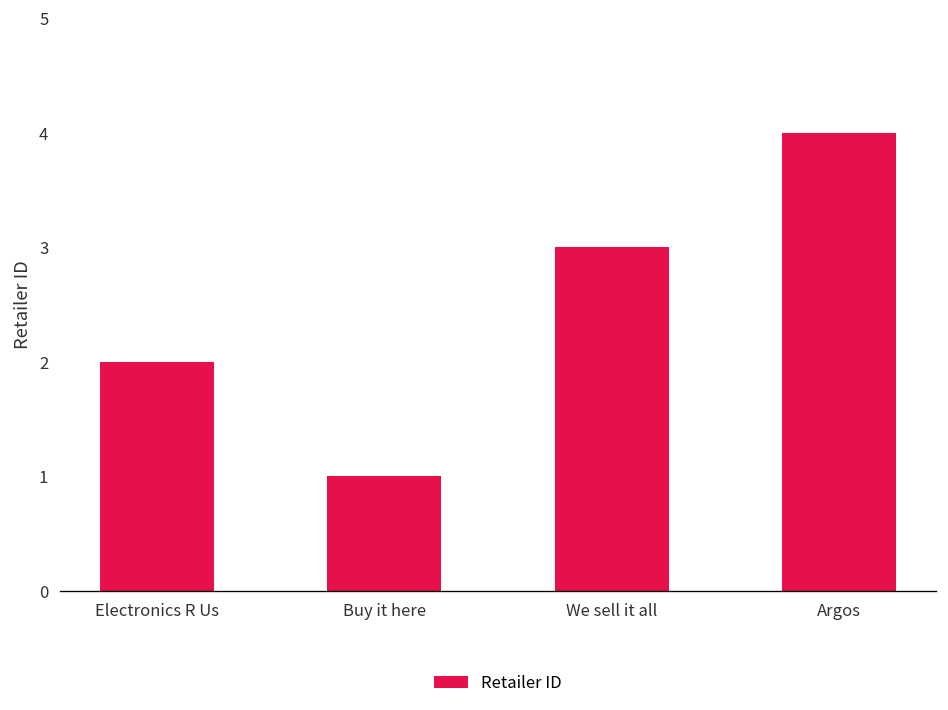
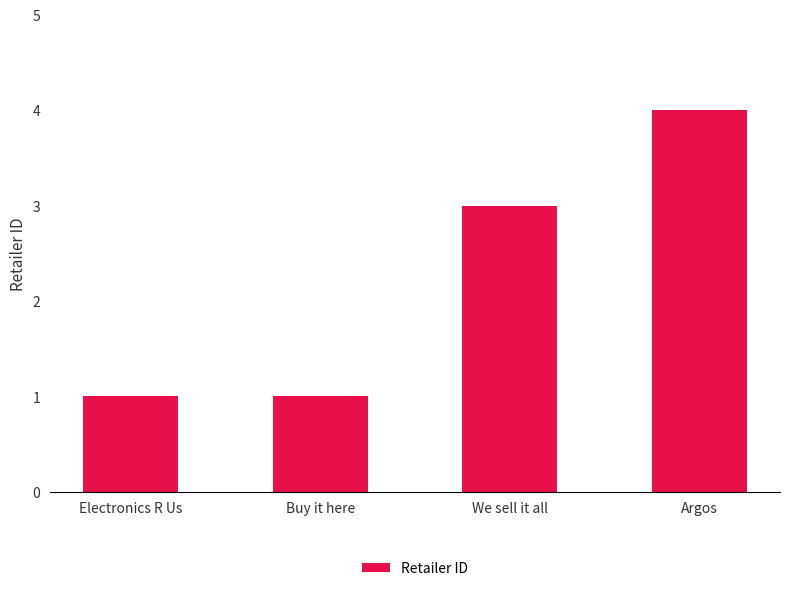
Electronics R Us: 2 -> 1
